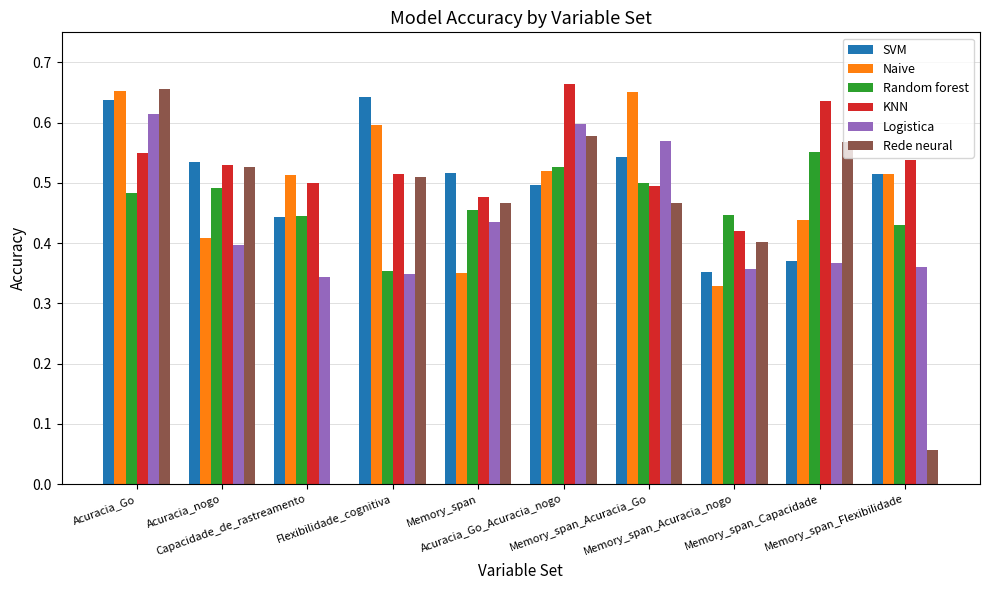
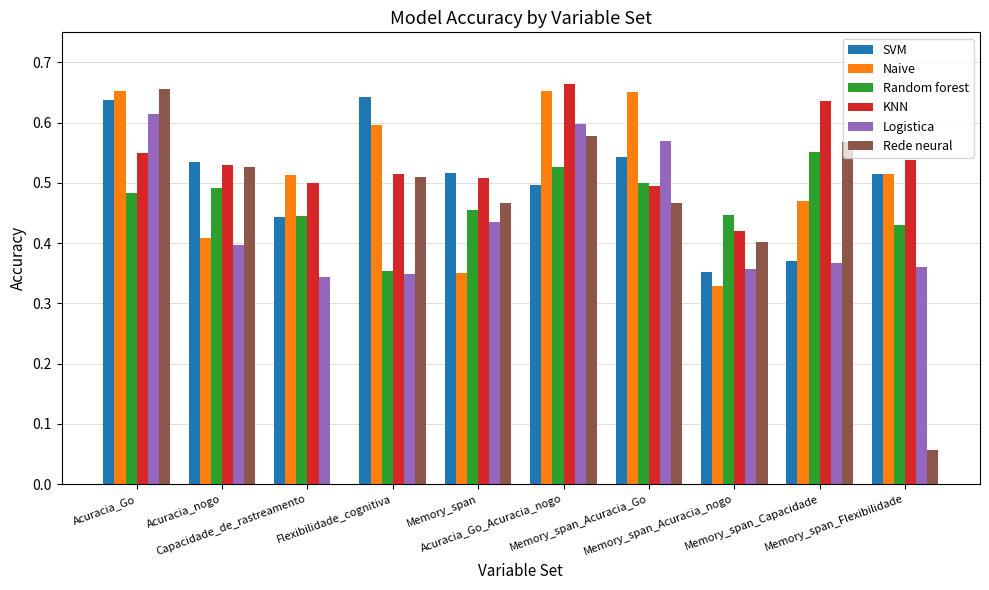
KNN, Memory_span: 0.48 -> 0.51
Naive, Acuracia_Go_Acuracia_nogo: 0.52 -> 0.65
Naive, Memory_span_Capacidade: 0.44 -> 0.47
